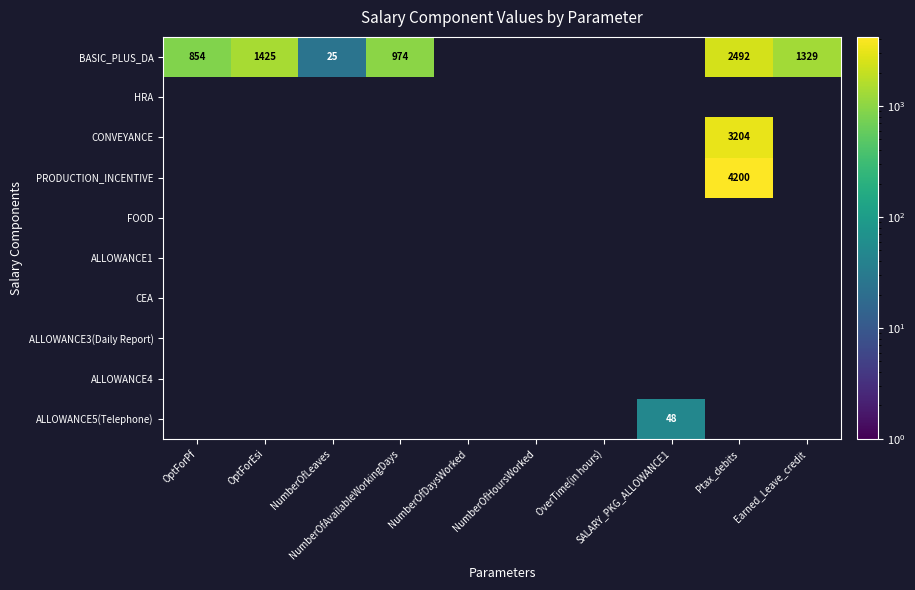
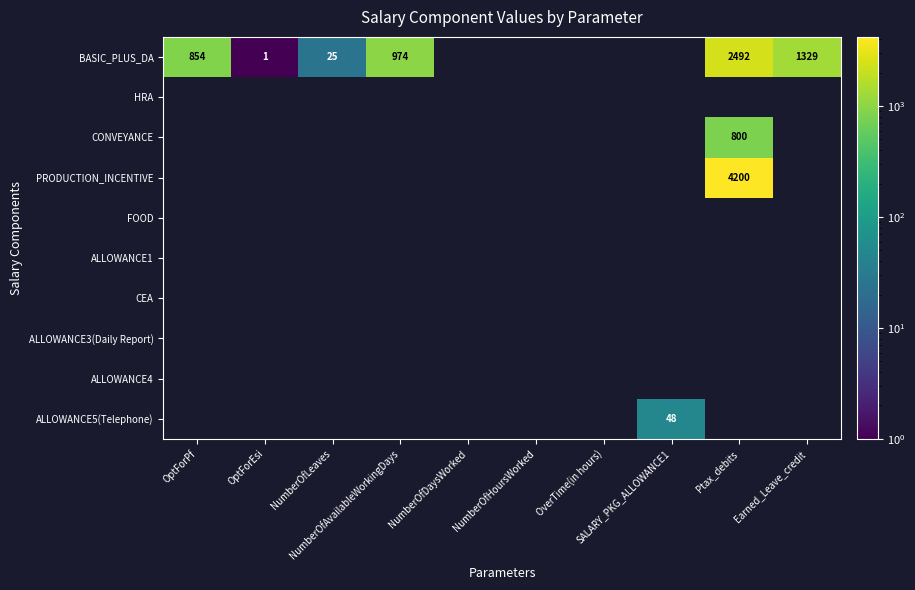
BASIC_PLUS_DA, OptForEsi: 1425 -> 1
CONVEYANCE, Ptax_debits: 3204 -> 800
